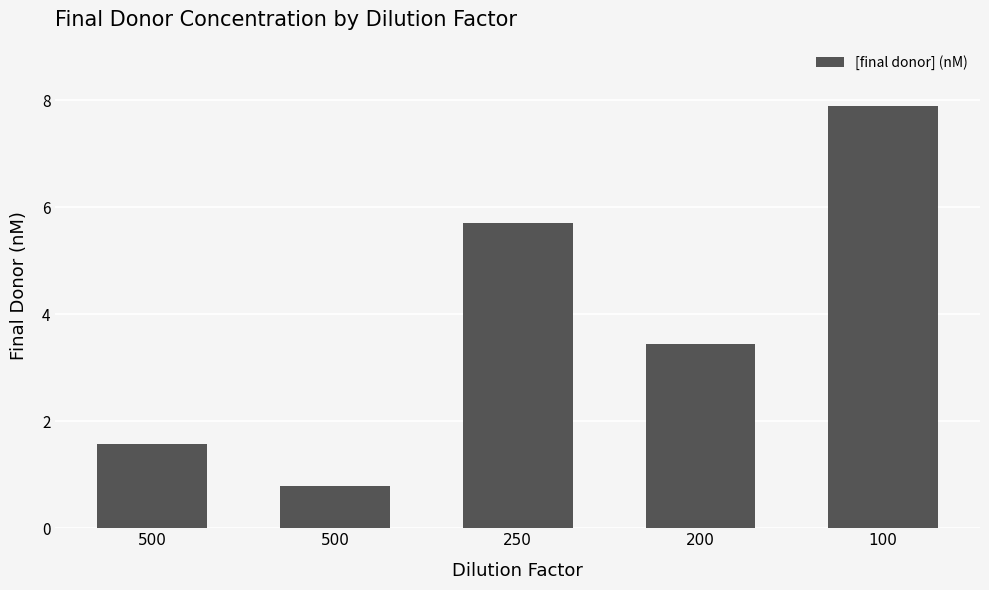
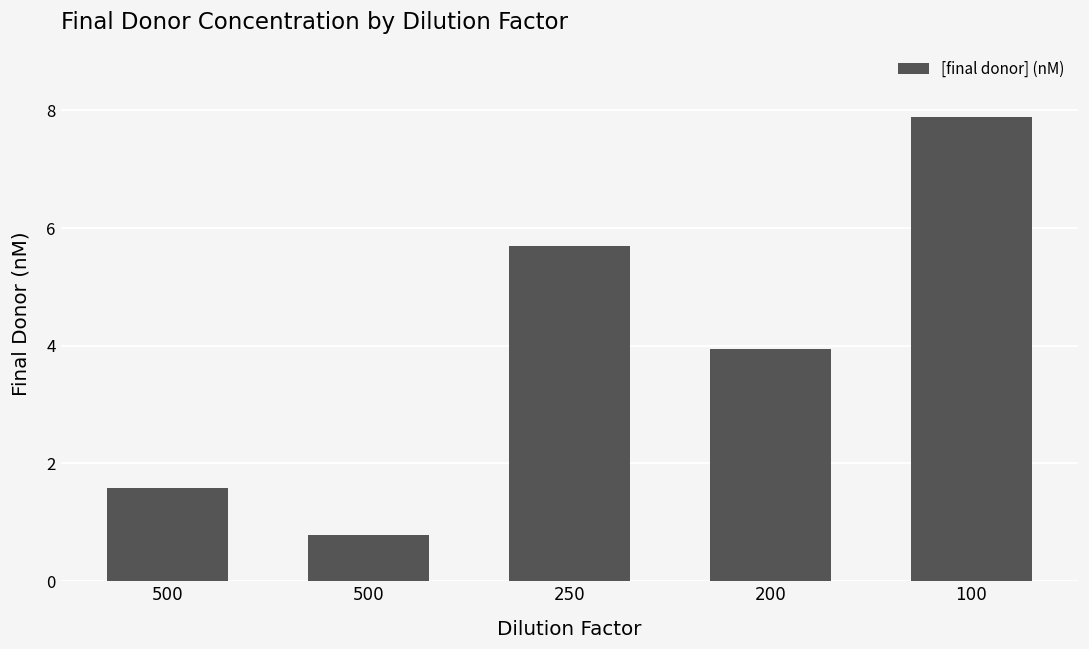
200: 3.4 -> 3.9
